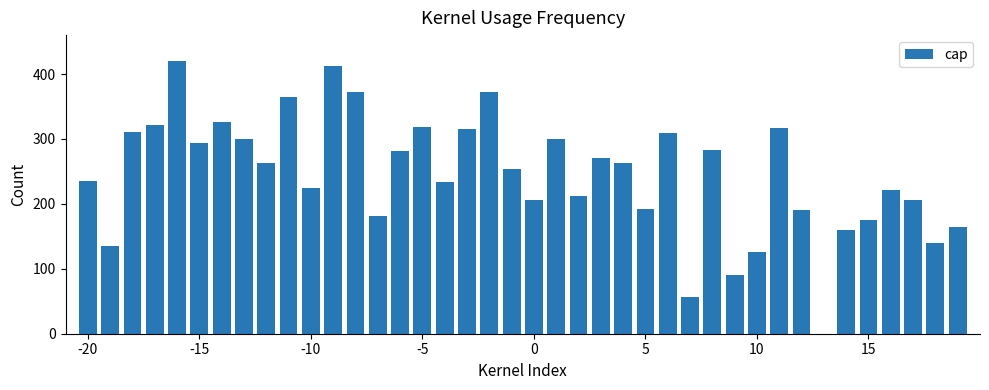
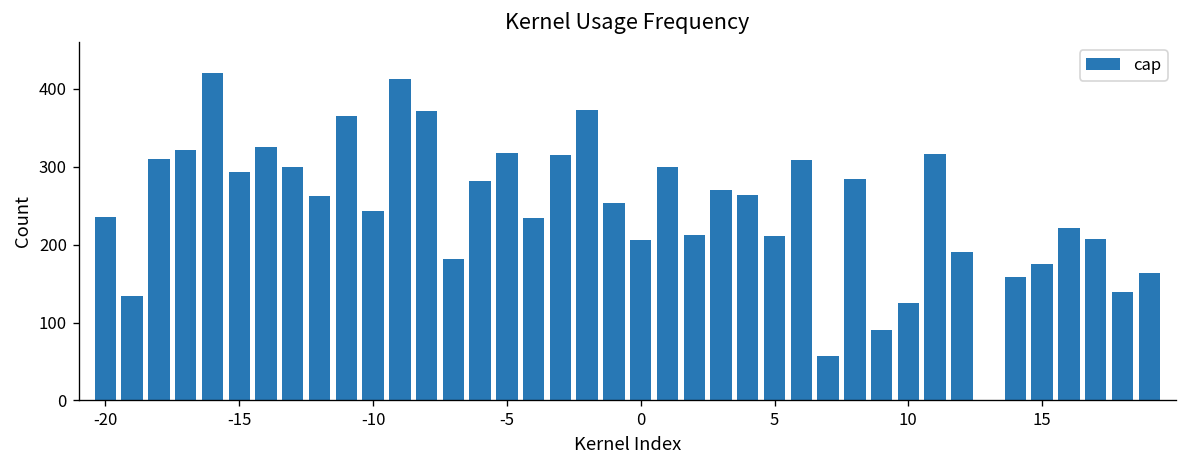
-10: 230 -> 240
5: 190 -> 210
